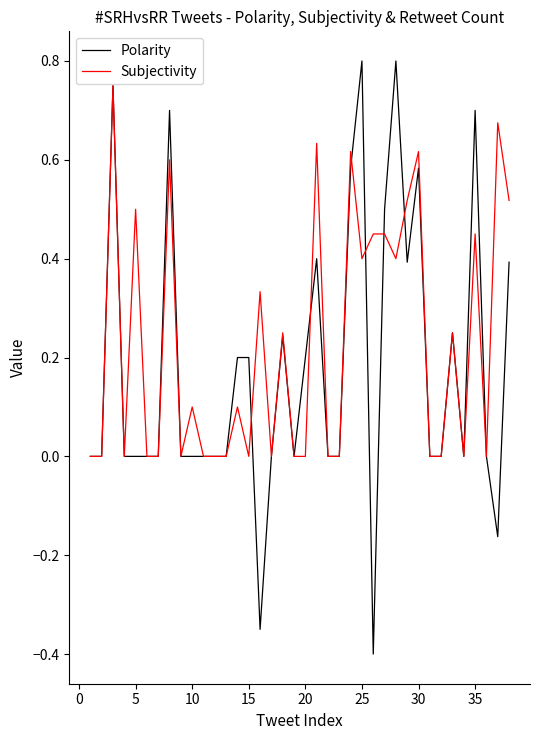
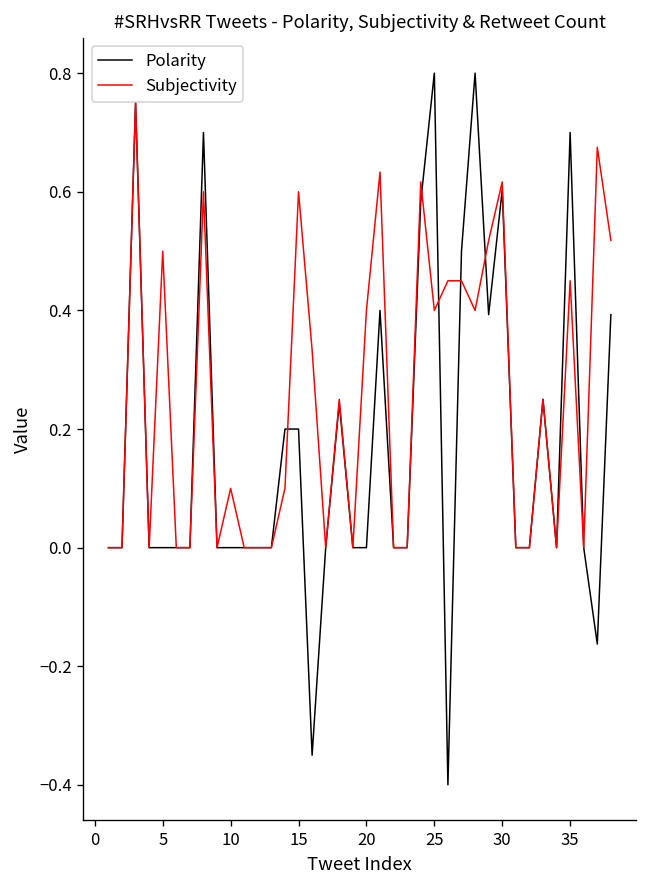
Subjectivity, 15: 0.0 -> 0.6
Polarity, 20: 0.2 -> 0.0
Subjectivity, 20: 0.0 -> 0.4
Polarity, 30: 0.58 -> 0.60
